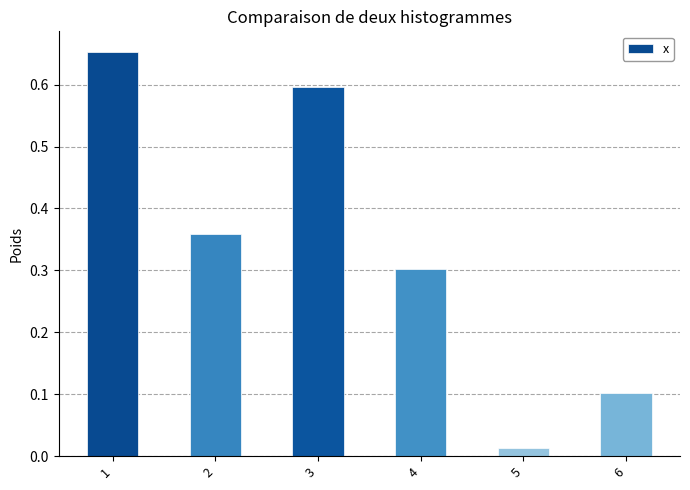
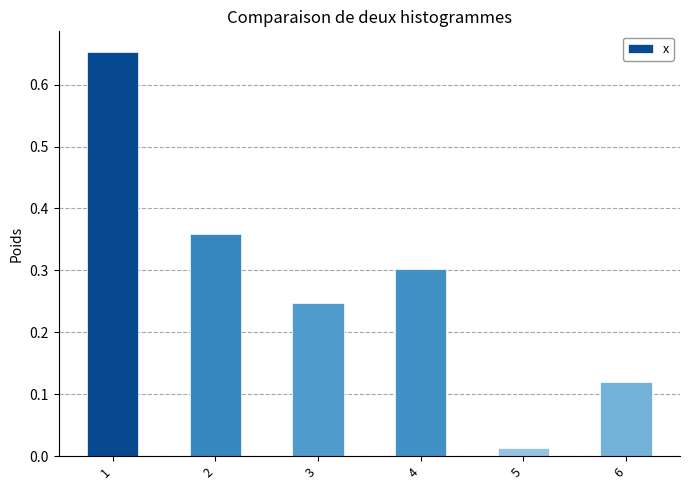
3: 0.60 -> 0.25
6: 0.10 -> 0.12
